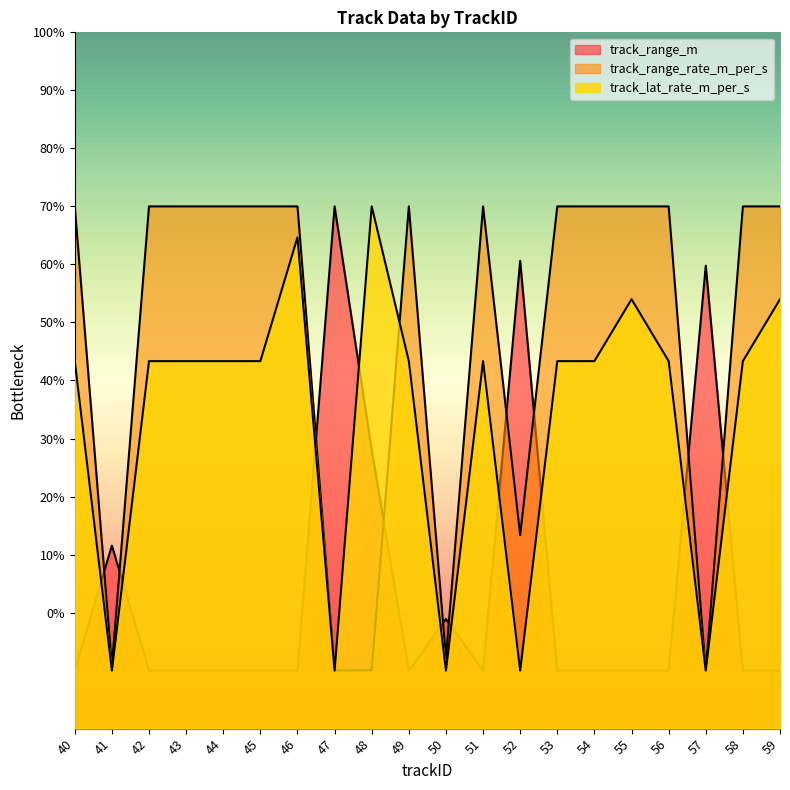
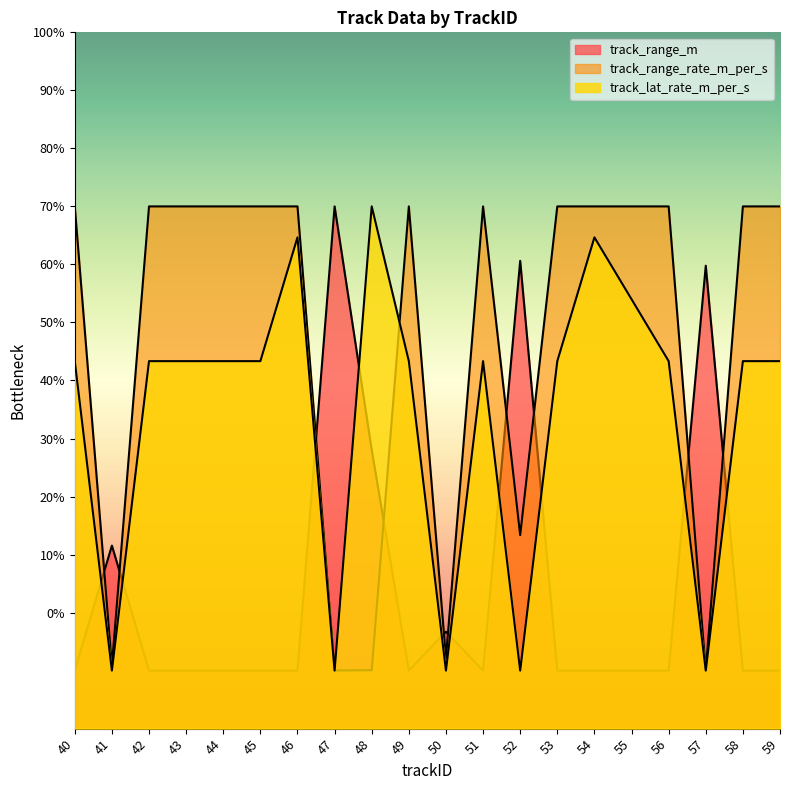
track_range_m, 50: -1% -> -3%
track_lat_rate_m_per_s, 54: 43% -> 65%
track_lat_rate_m_per_s, 59: 54% -> 43%
